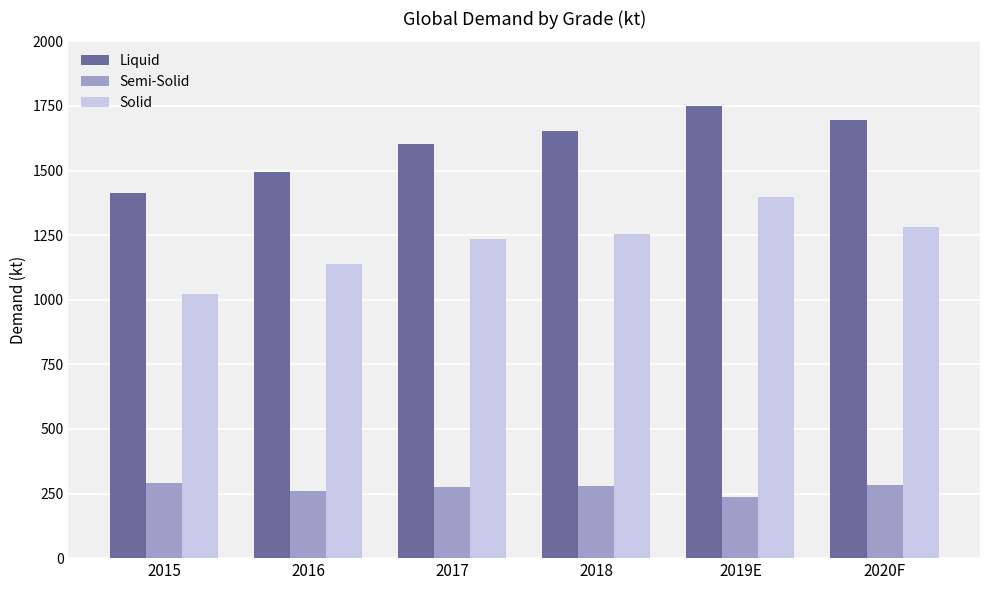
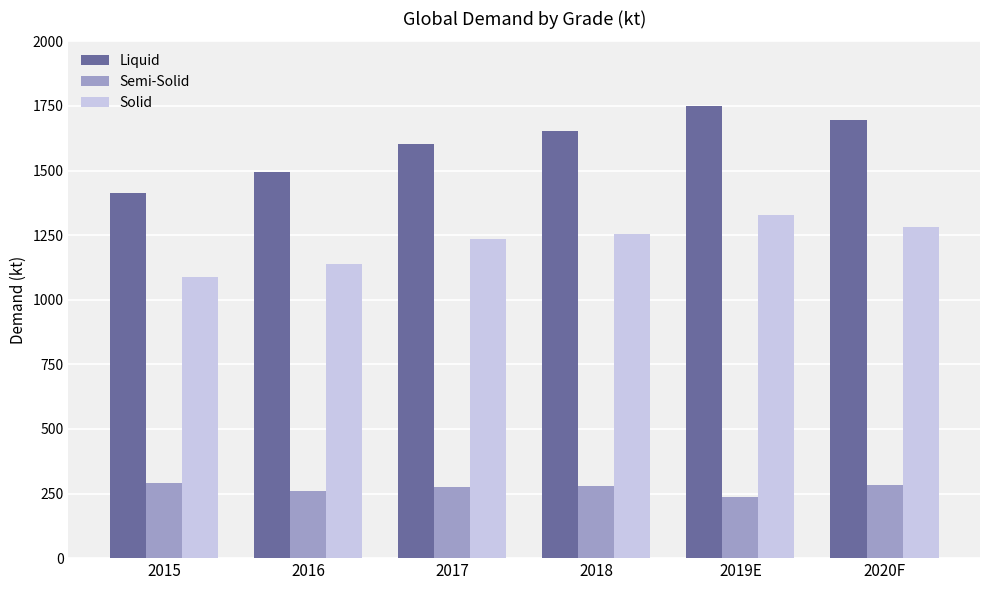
Solid, 2015: 1020 -> 1090
Solid, 2019E: 1400 -> 1330
